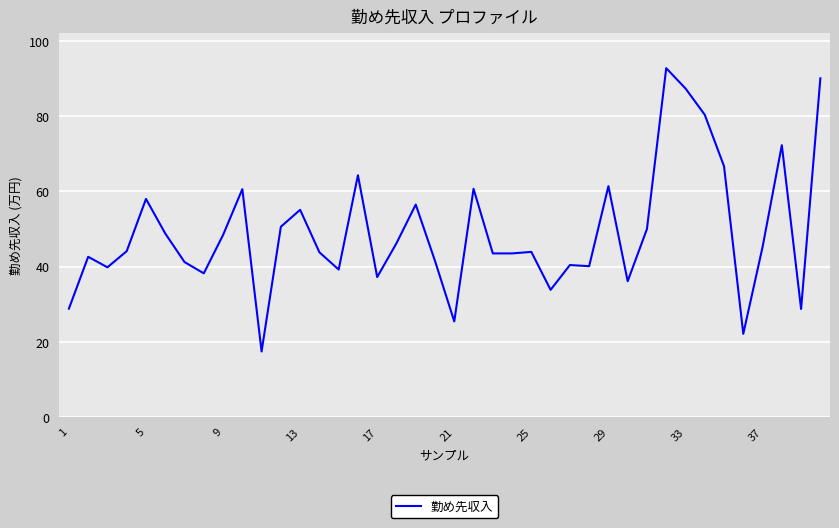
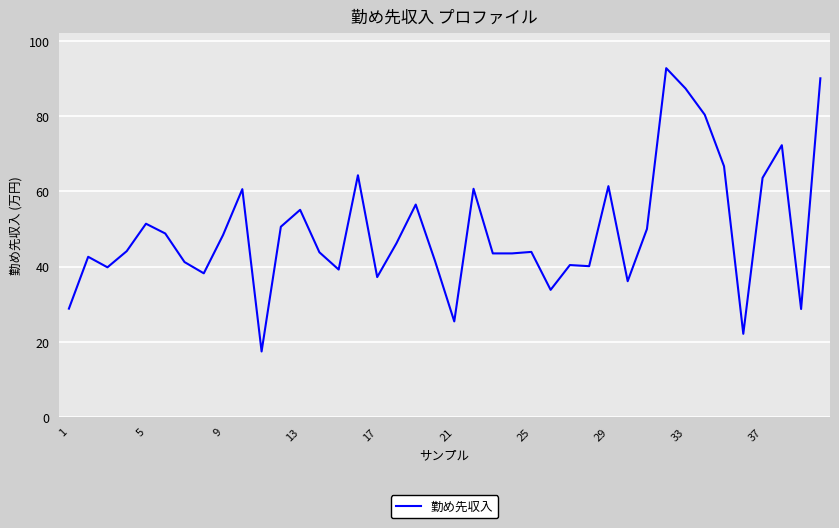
5: 58 -> 51
37: 45 -> 64
